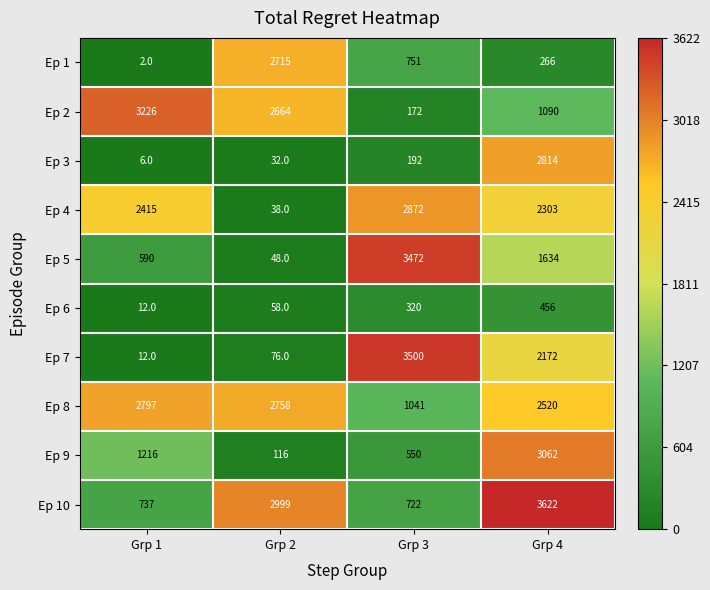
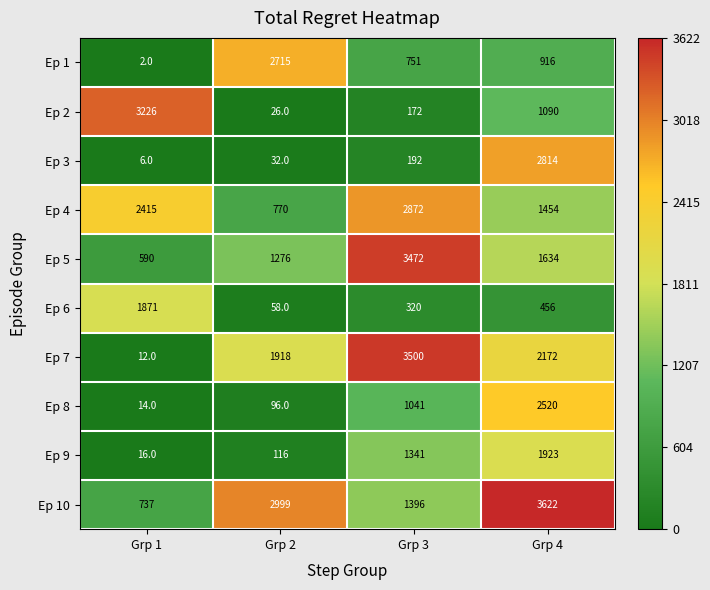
Ep 1, Grp 4: 266 -> 916
Ep 2, Grp 2: 2664 -> 26.0
Ep 4, Grp 2: 38.0 -> 770
Ep 4, Grp 4: 2303 -> 1454
Ep 5, Grp 2: 48.0 -> 1276
Ep 6, Grp 1: 12.0 -> 1871
Ep 7, Grp 2: 76.0 -> 1918
Ep 8, Grp 1: 2797 -> 14.0
Ep 8, Grp 2: 2758 -> 96.0
Ep 9, Grp 1: 1216 -> 16.0
Ep 9, Grp 3: 550 -> 1341
Ep 9, Grp 4: 3062 -> 1923
Ep 10, Grp 3: 722 -> 1396
